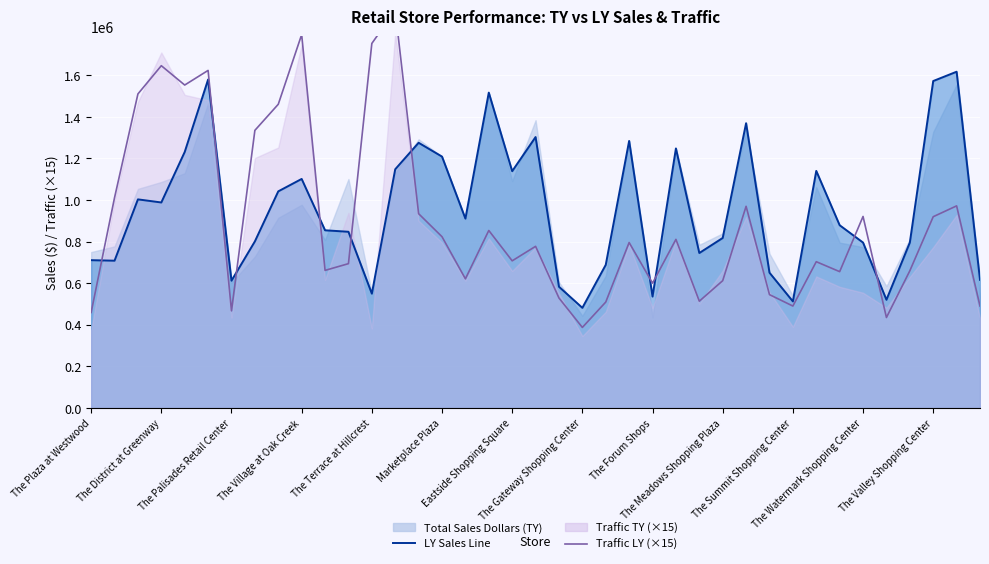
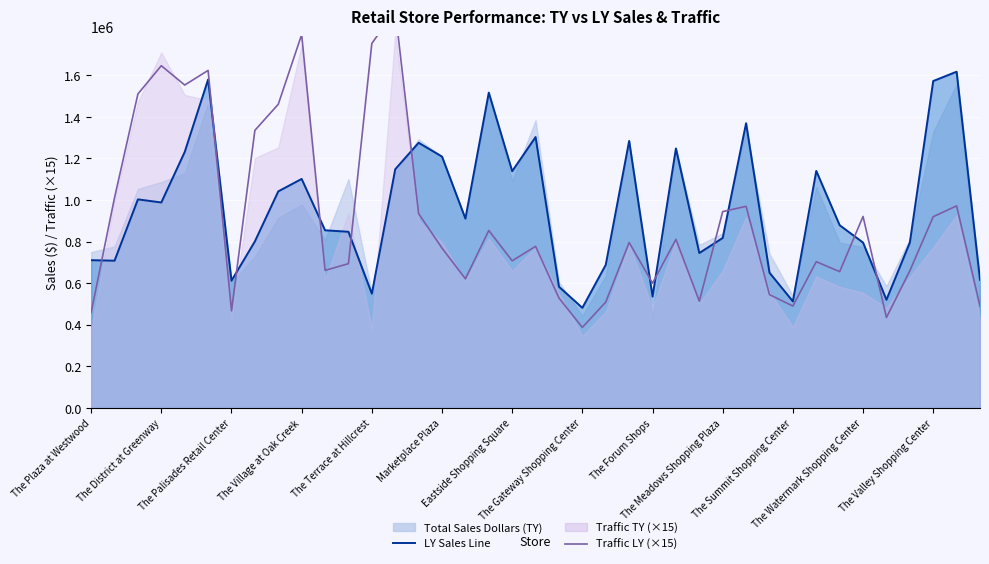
Traffic LY (×15), Marketplace Plaza: 820000 -> 770000
Traffic LY (×15), The Meadows Shopping Plaza: 610000 -> 940000
